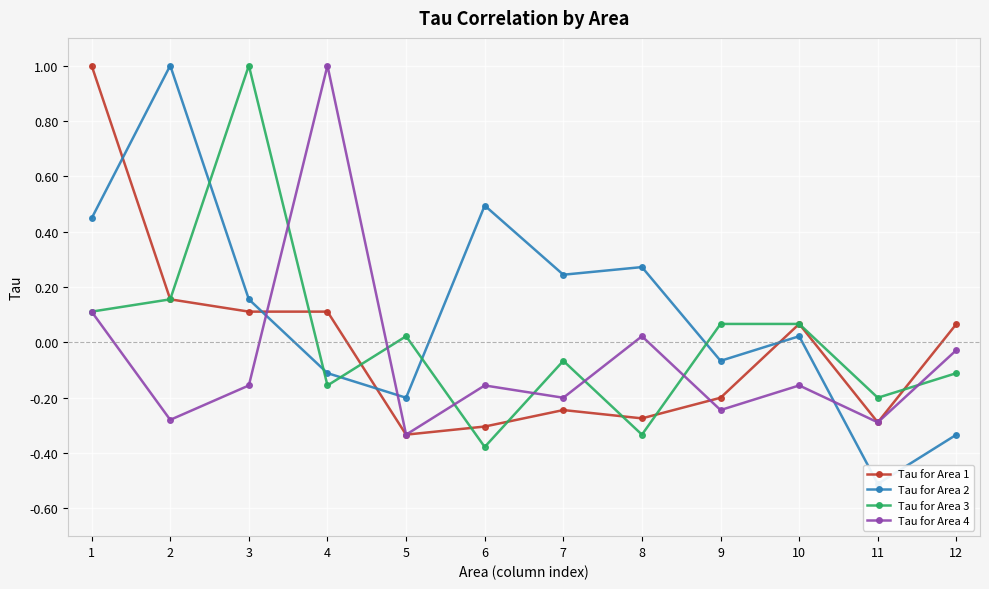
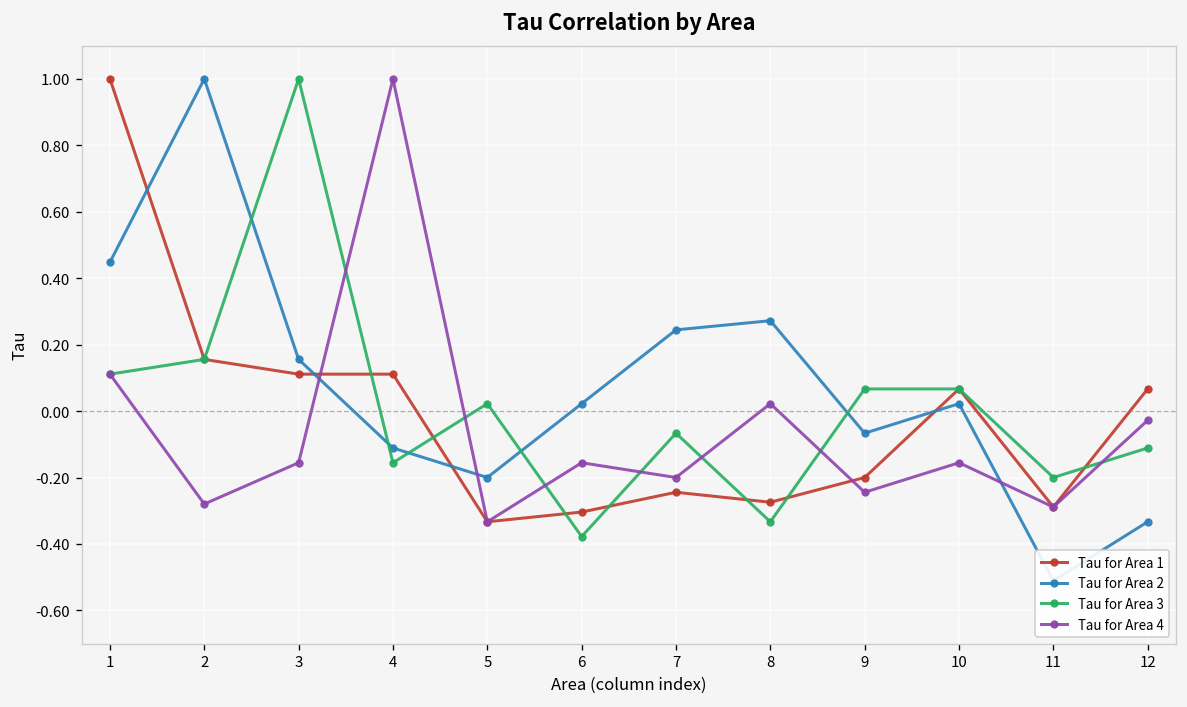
Tau for Area 2, 6: 0.49 -> 0.02
